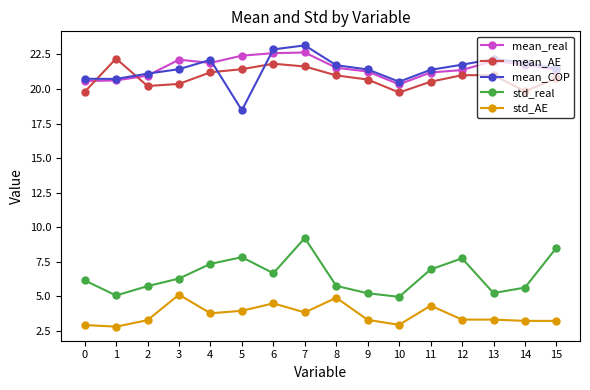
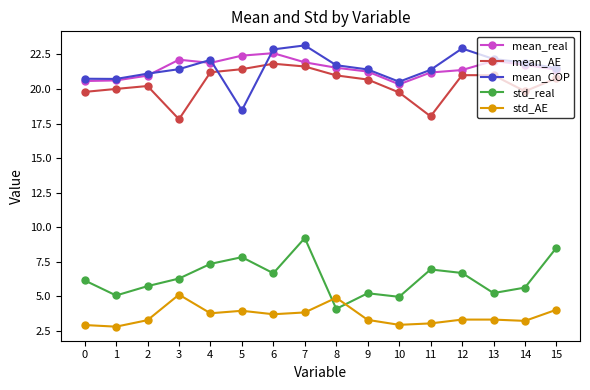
mean_AE, 1: 22.2 -> 20.0
mean_AE, 3: 20.4 -> 17.8
std_AE, 6: 4.5 -> 3.7
mean_real, 7: 22.6 -> 21.9
std_real, 8: 5.7 -> 4.1
mean_AE, 11: 20.5 -> 18.0
std_AE, 11: 4.3 -> 3.0
mean_COP, 12: 21.8 -> 22.9
std_real, 12: 7.7 -> 6.7
std_AE, 15: 3.2 -> 4.0
